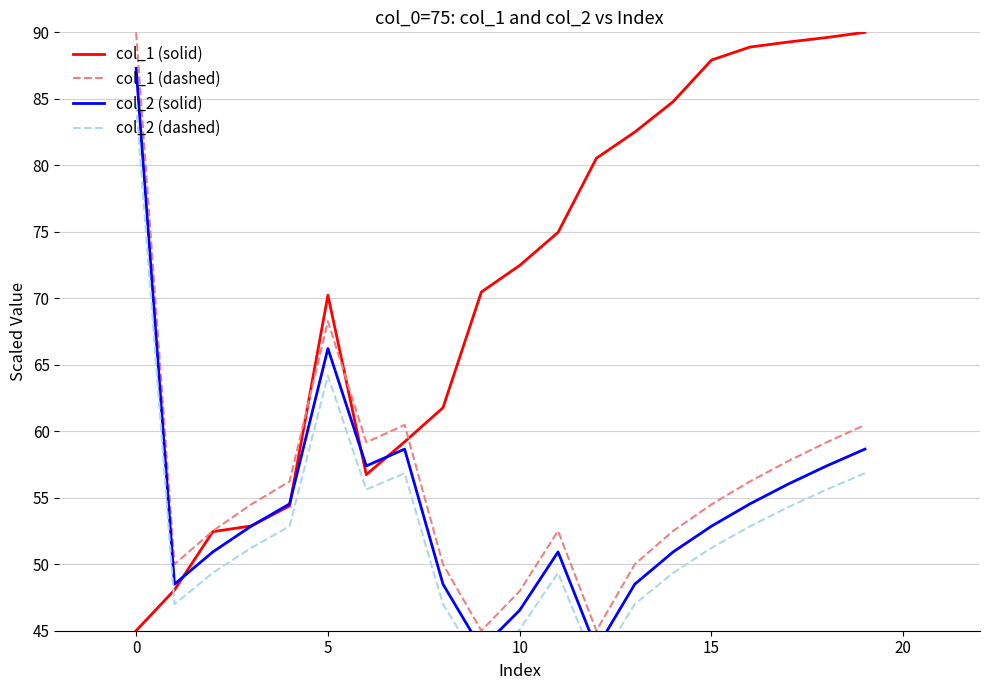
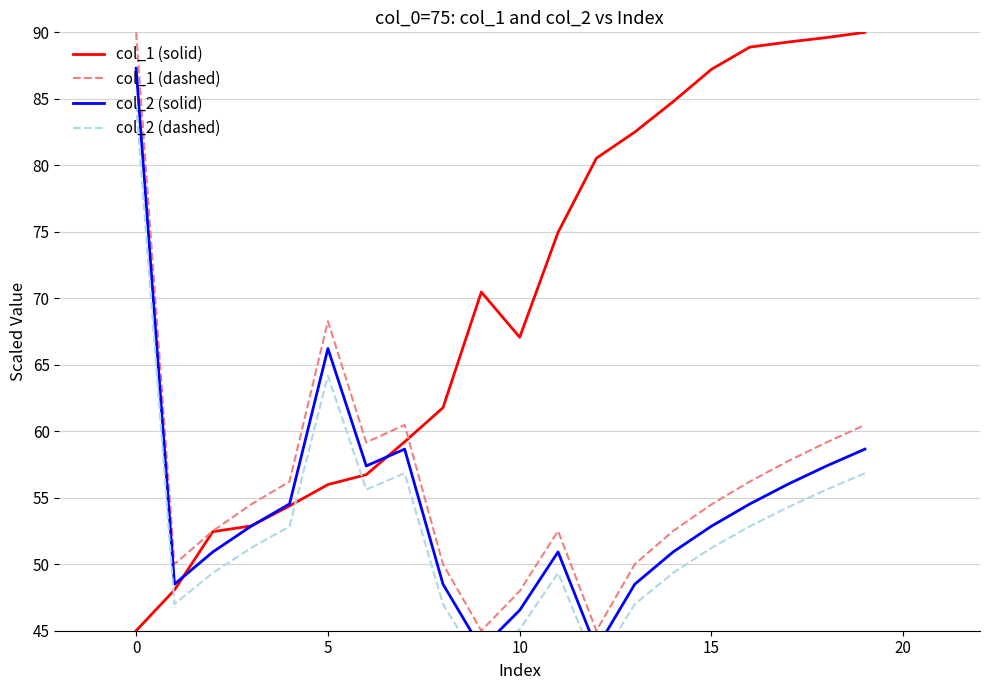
col_1 (solid), 5: 70.2 -> 56.0
col_1 (solid), 10: 72.5 -> 67.1
col_1 (solid), 15: 87.9 -> 87.2
